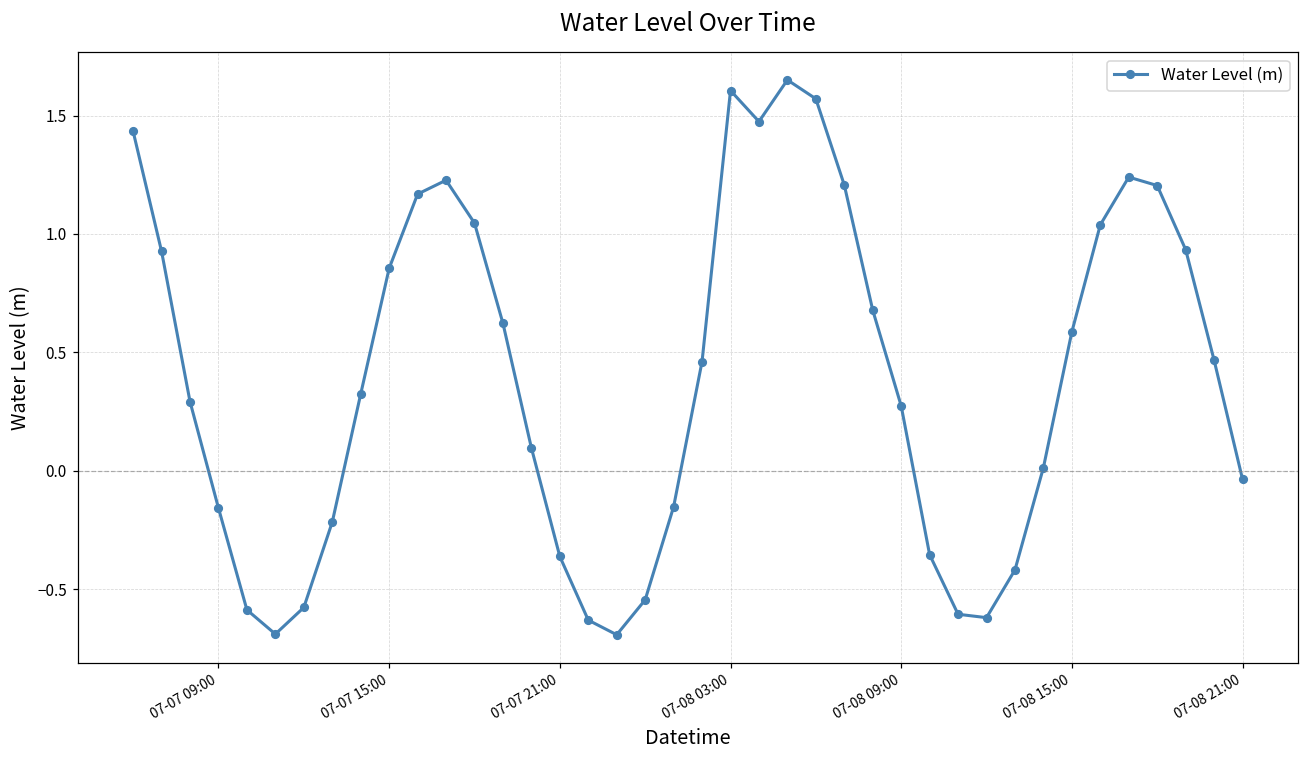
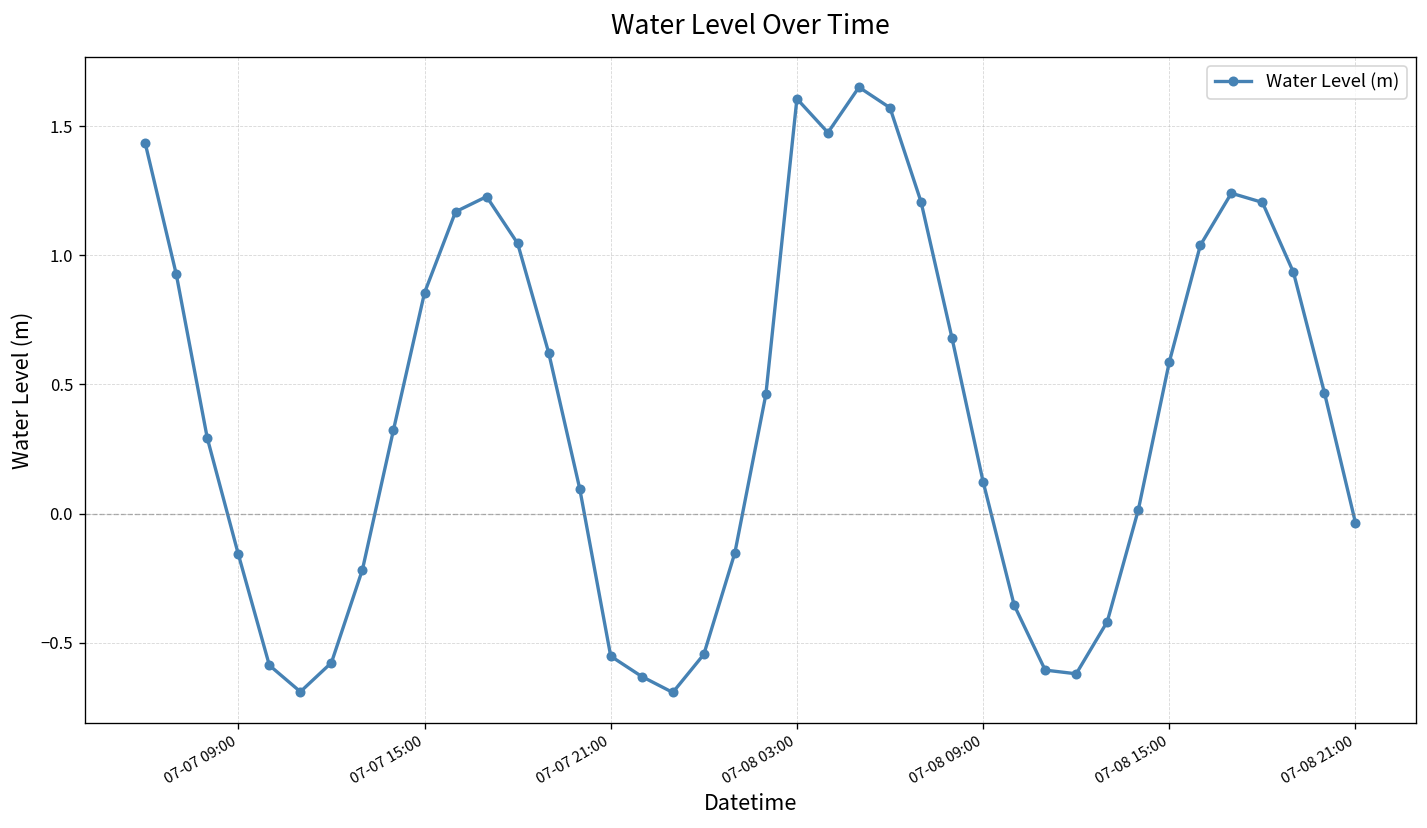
07-07 21:00: -0.36 -> -0.55
07-08 09:00: 0.27 -> 0.12
